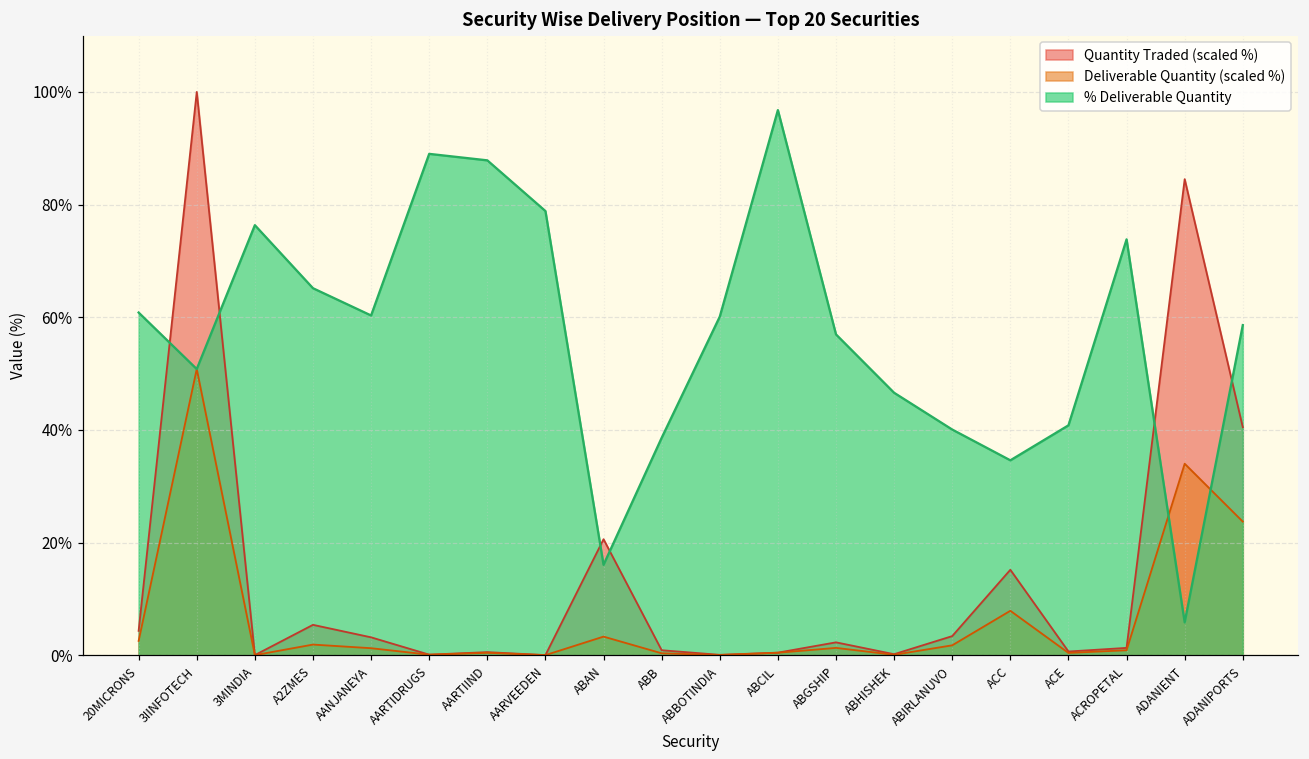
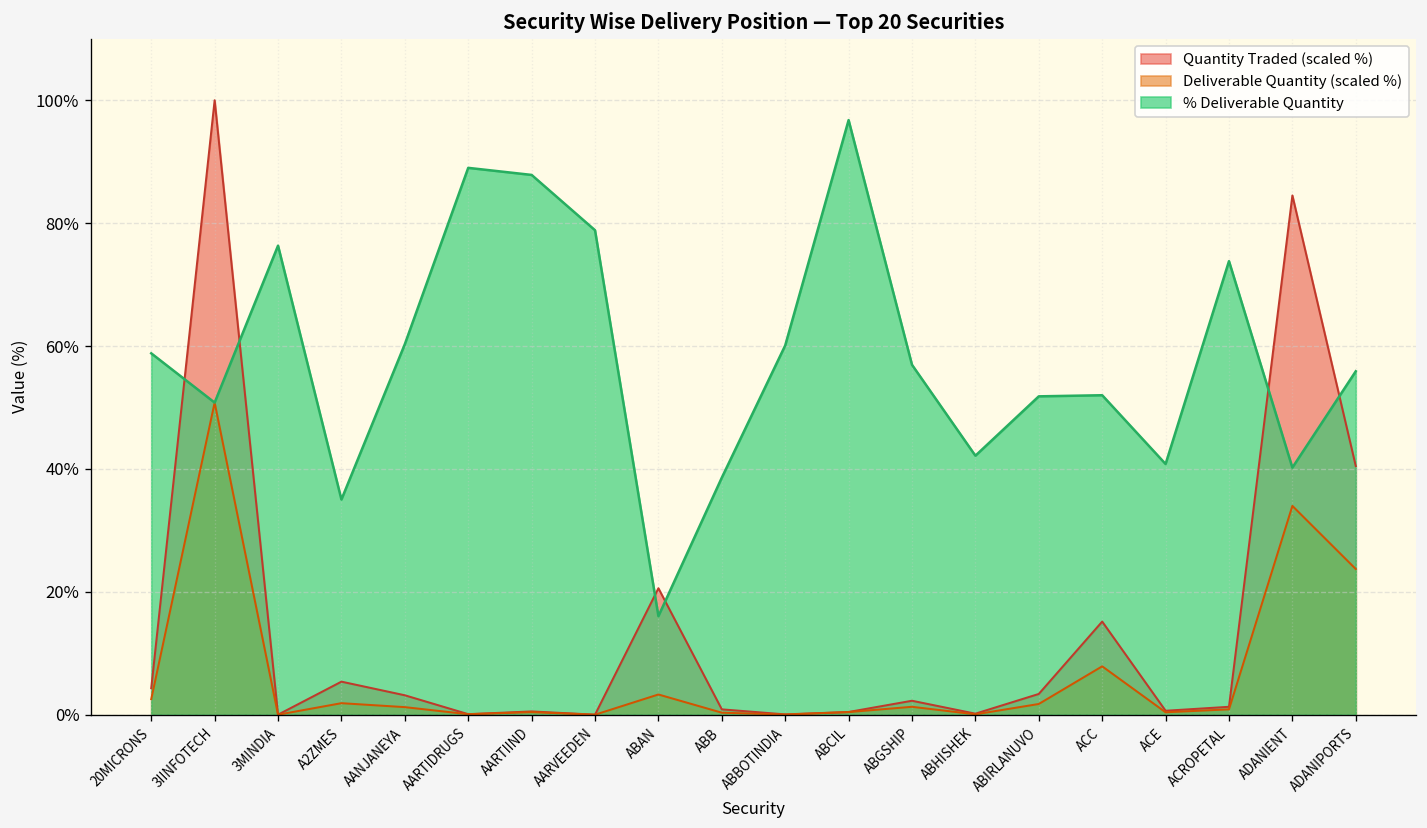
% Deliverable Quantity, 20MICRONS: 61% -> 59%
% Deliverable Quantity, A2ZMES: 65% -> 35%
% Deliverable Quantity, ABHISHEK: 47% -> 42%
% Deliverable Quantity, ABIRLANUVO: 40% -> 52%
% Deliverable Quantity, ACC: 35% -> 52%
% Deliverable Quantity, ADANIENT: 6% -> 40%
% Deliverable Quantity, ADANIPORTS: 59% -> 56%
